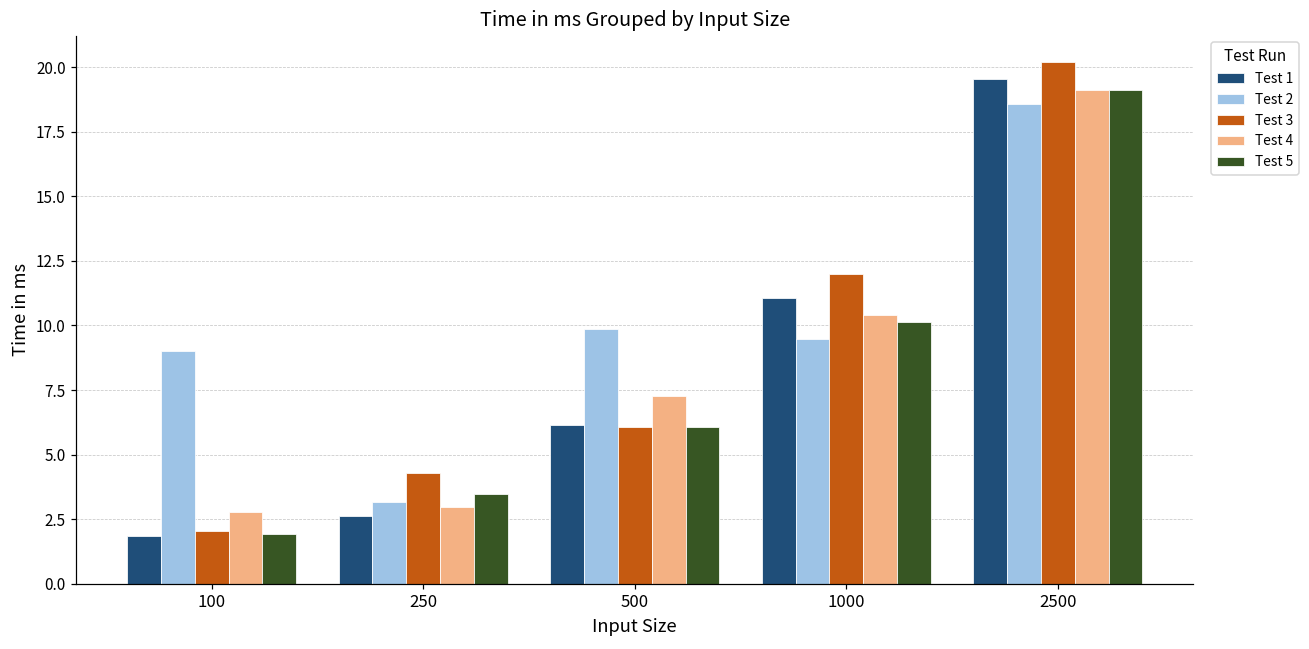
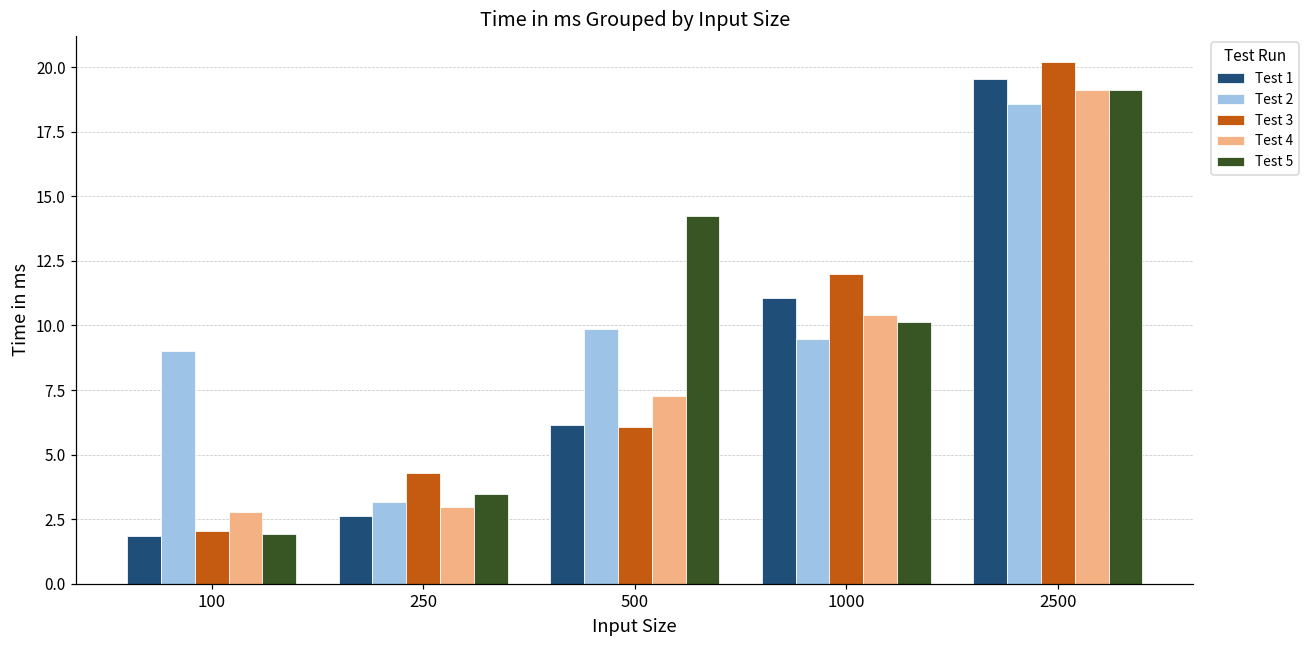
Test 5, 500: 6.1 -> 14.2
